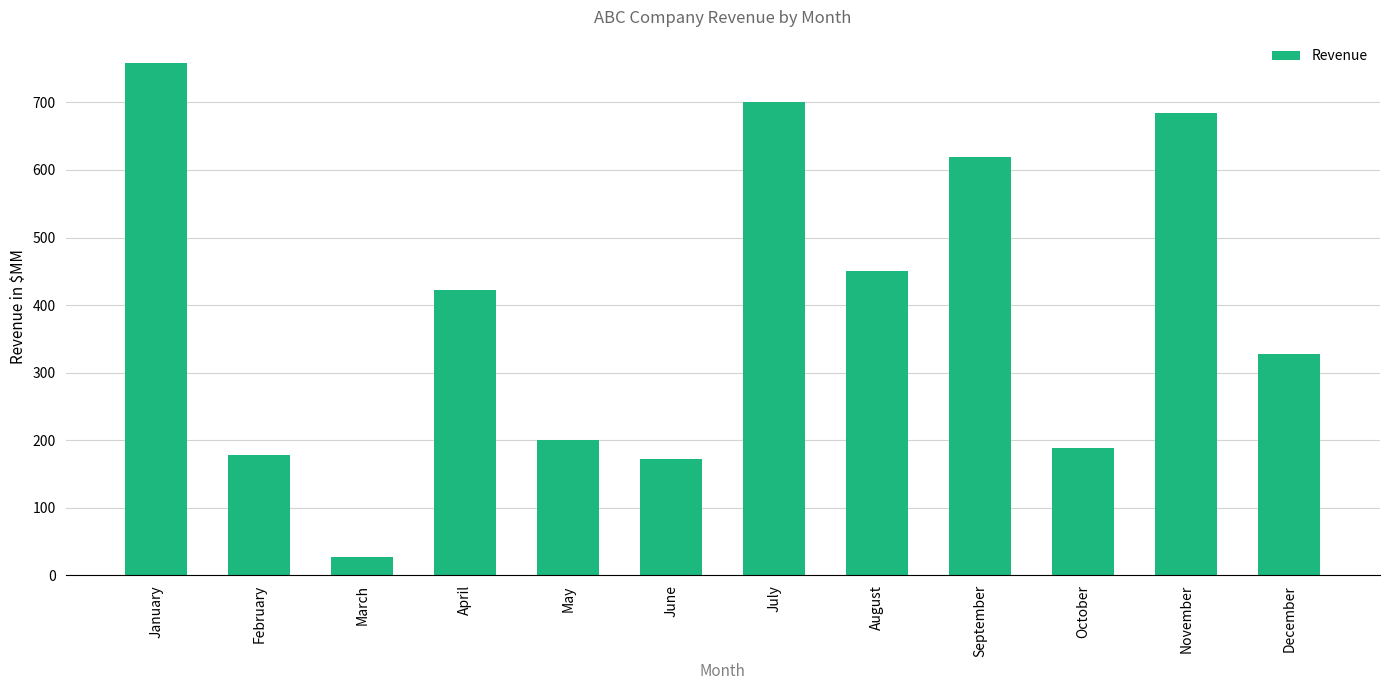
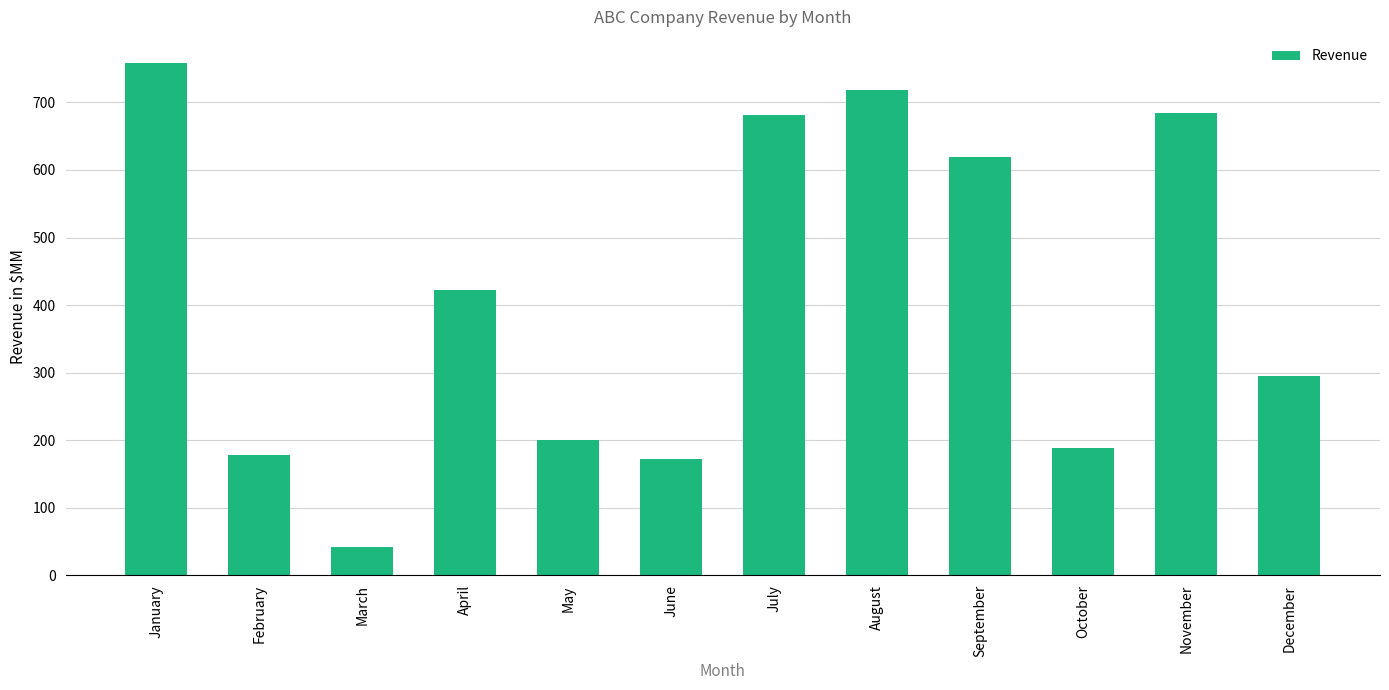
March: 30 -> 40
July: 700 -> 680
August: 450 -> 720
December: 330 -> 300
